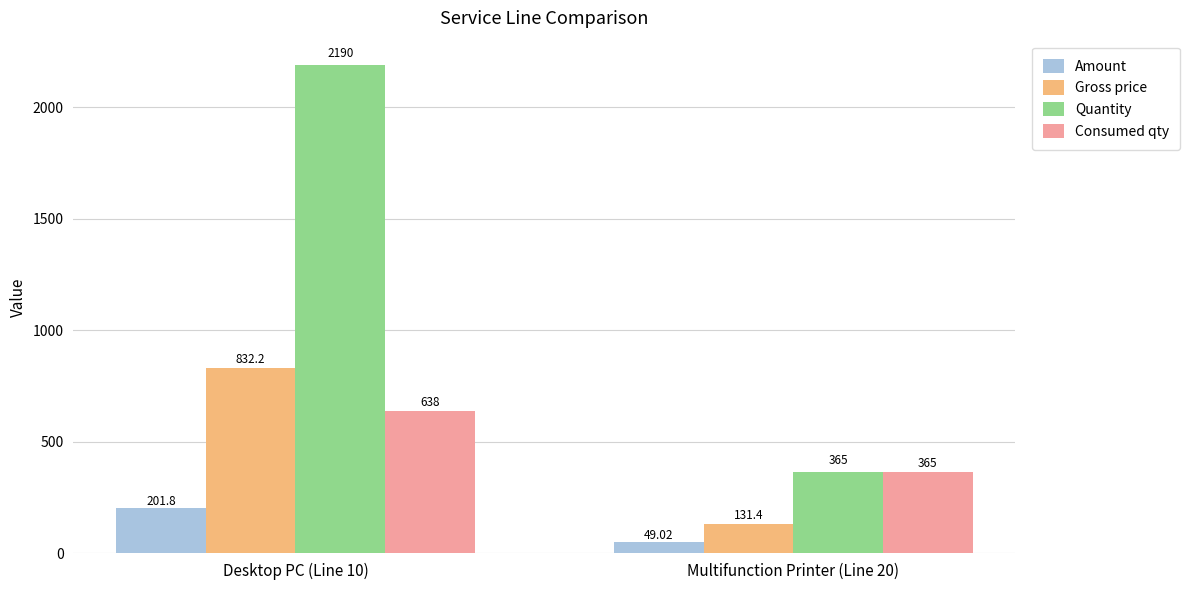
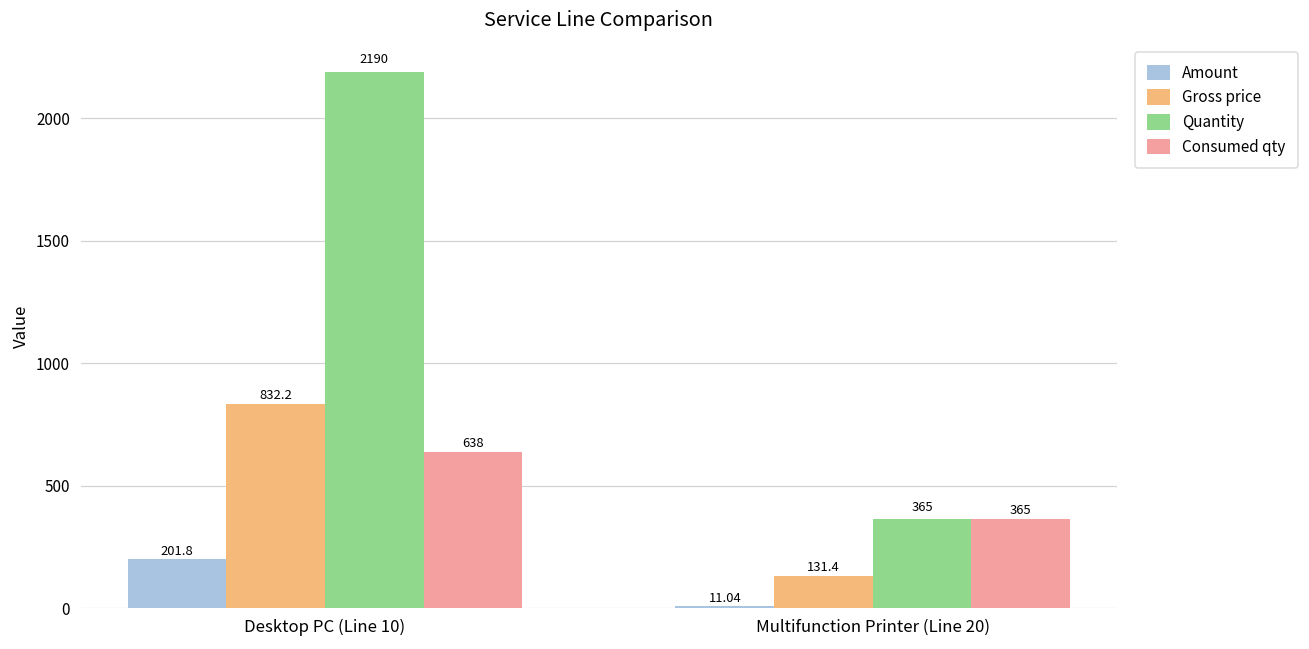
Amount, Multifunction Printer (Line 20): 49.02 -> 11.04
